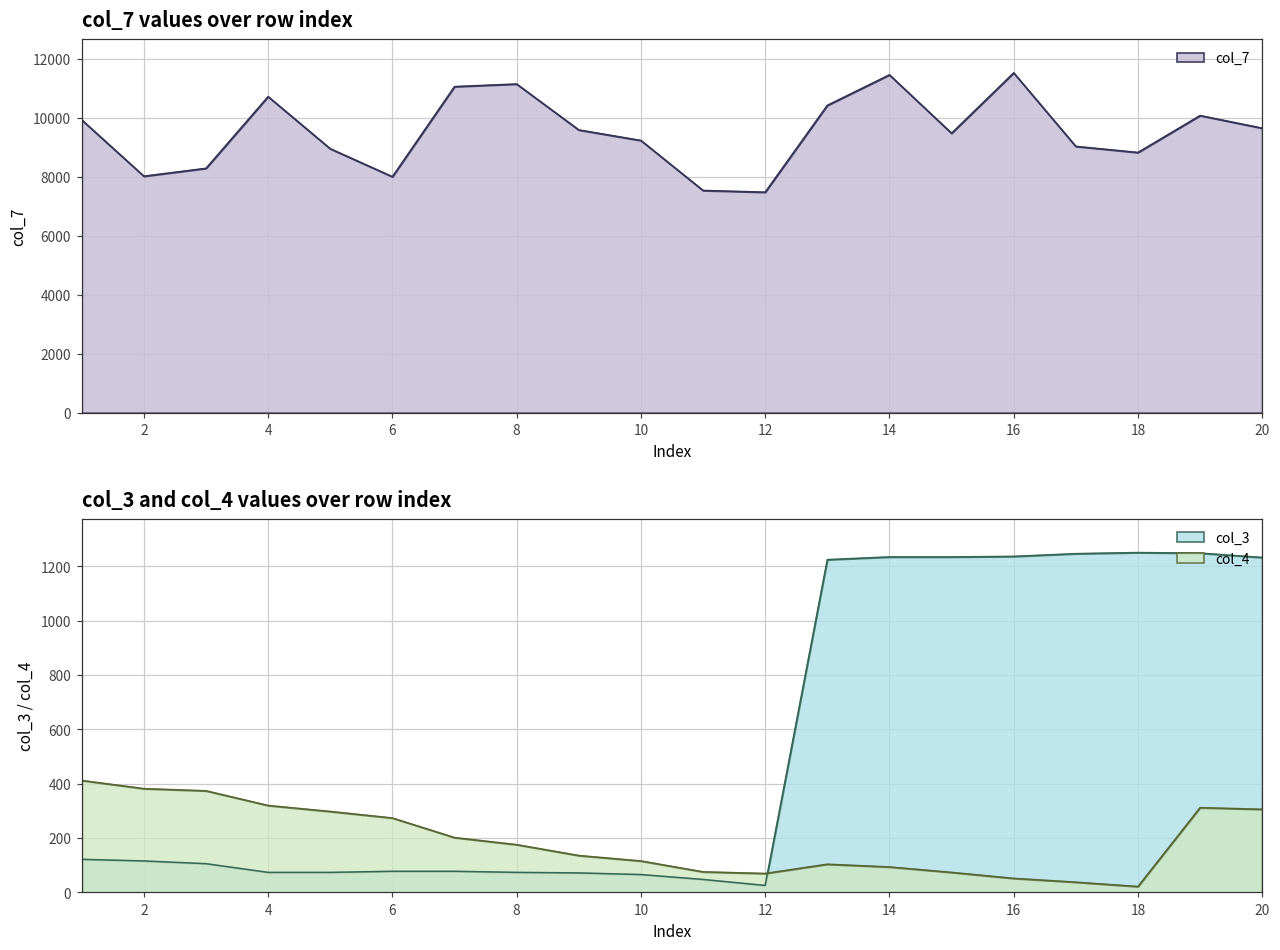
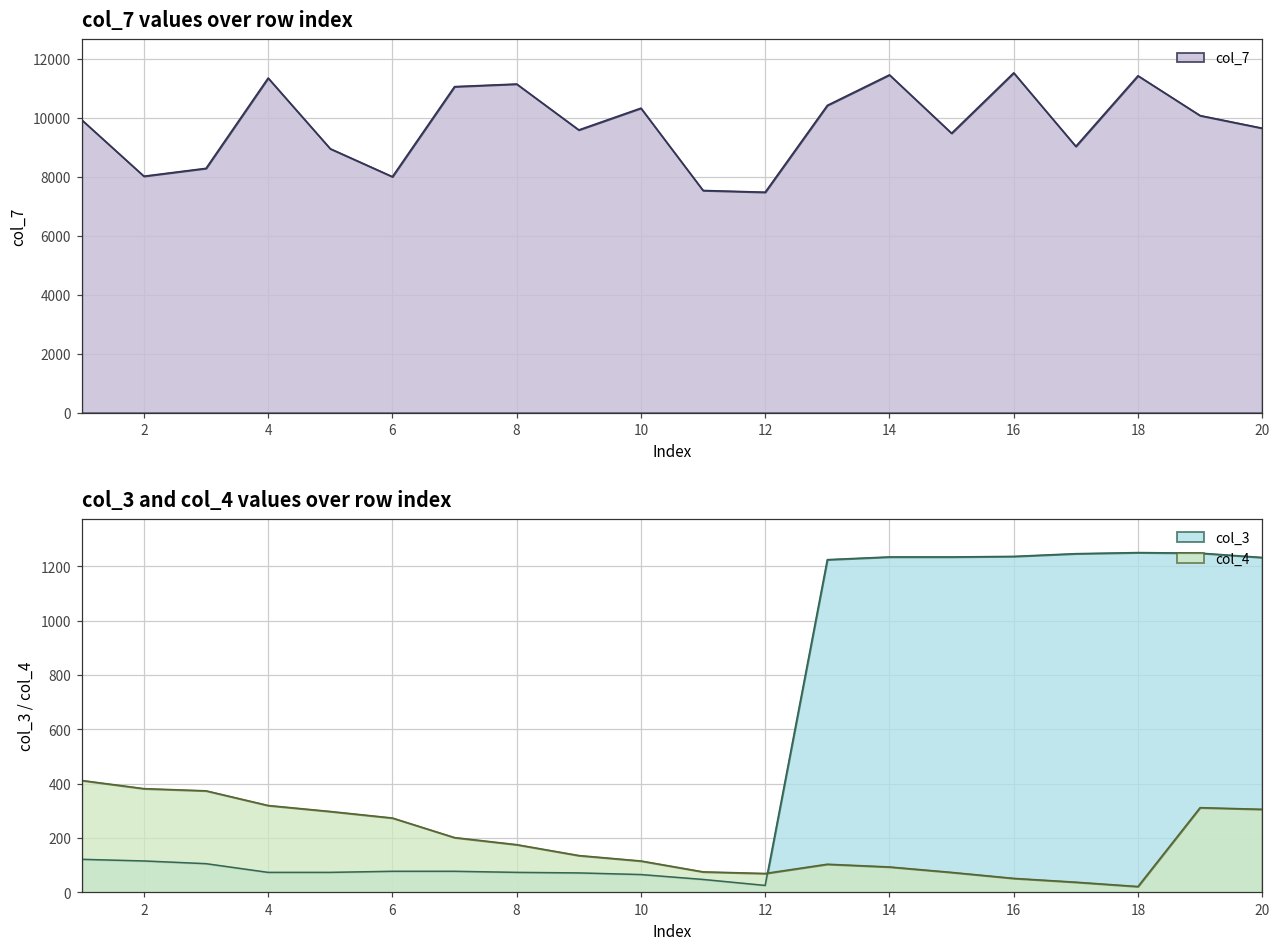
col_7 values over row index, 4: 10700 -> 11300
col_7 values over row index, 10: 9200 -> 10300
col_7 values over row index, 18: 8800 -> 11400
